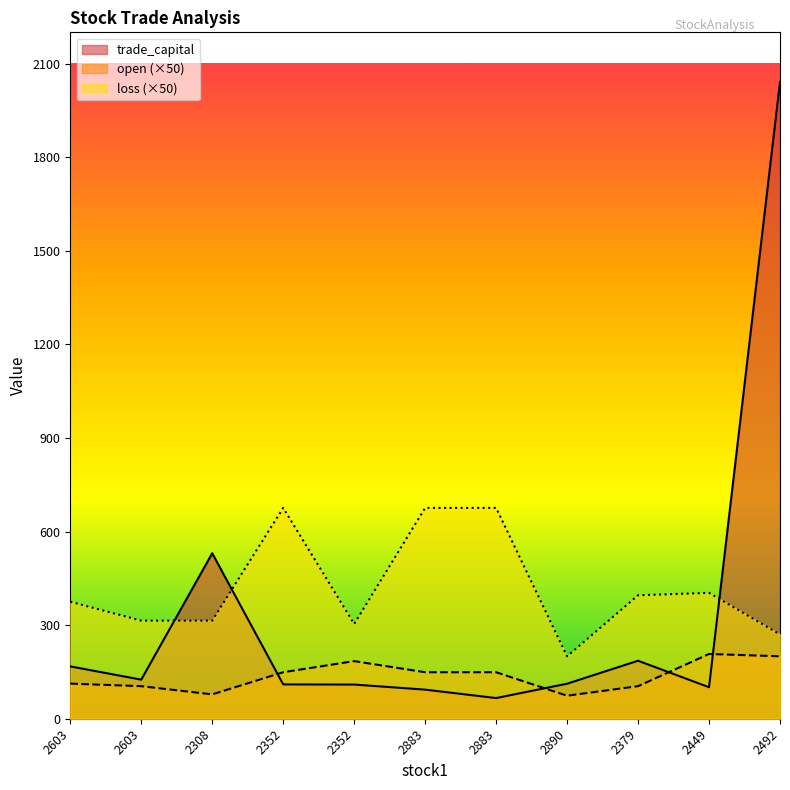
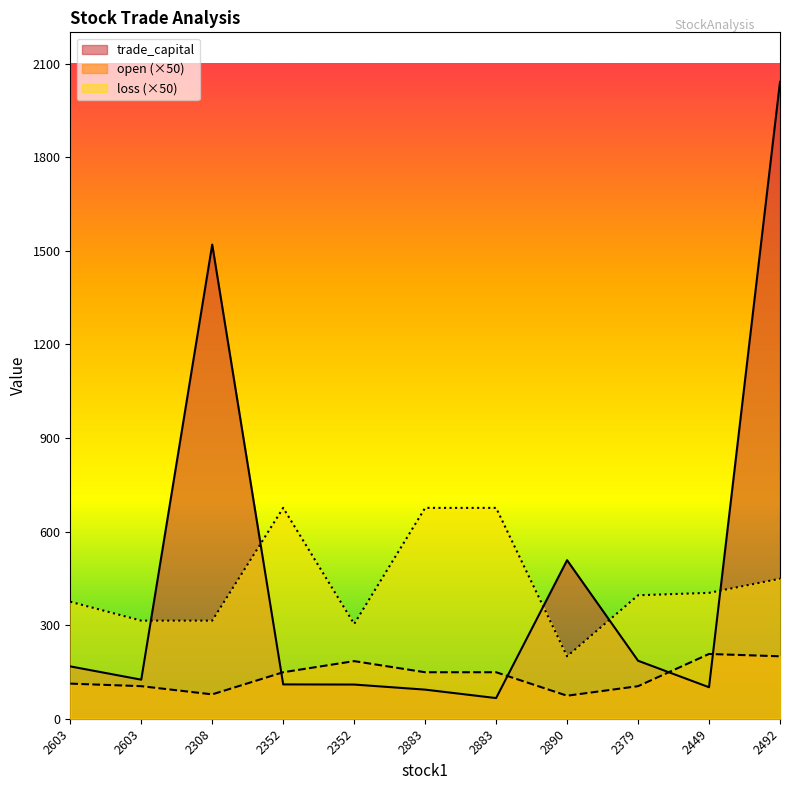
trade_capital, 2308: 530 -> 1520
trade_capital, 2890: 110 -> 510
loss (×50), 2492: 270 -> 450
